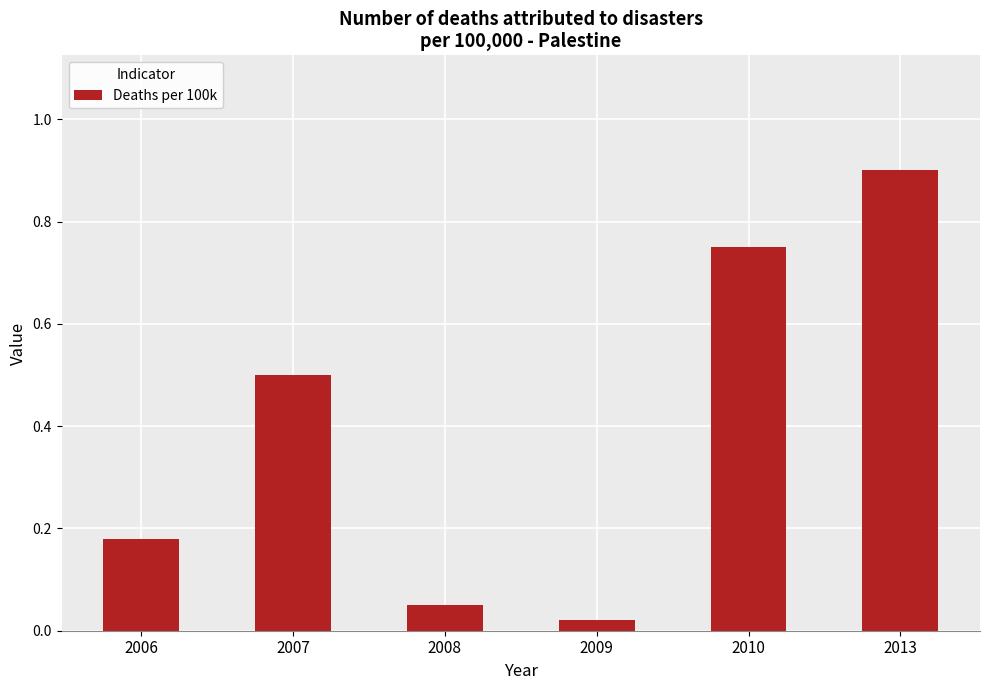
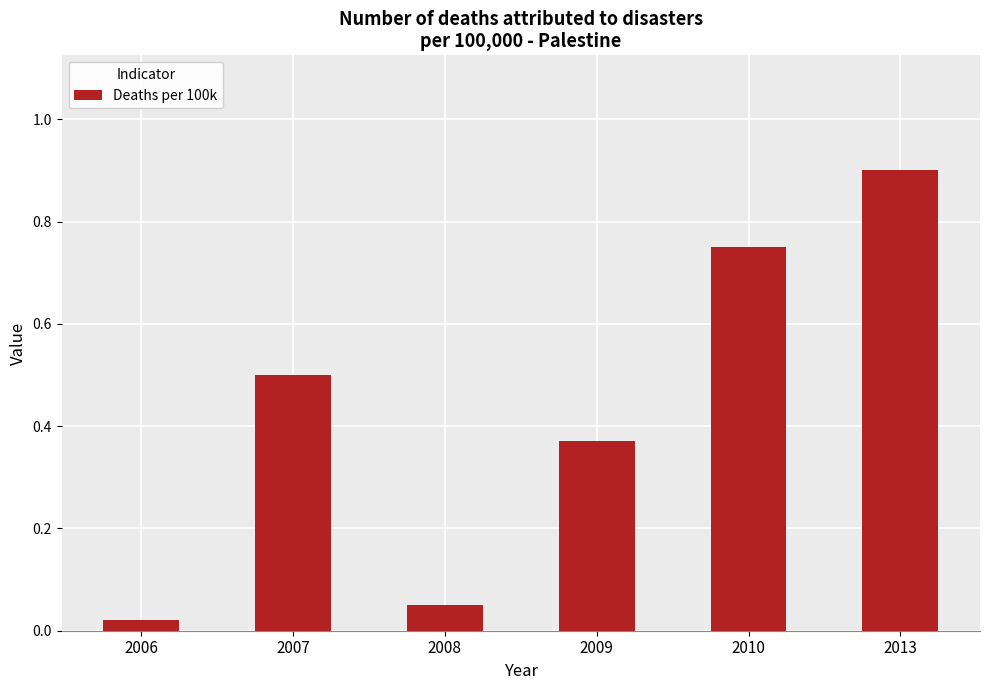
2006: 0.18 -> 0.02
2009: 0.02 -> 0.37
